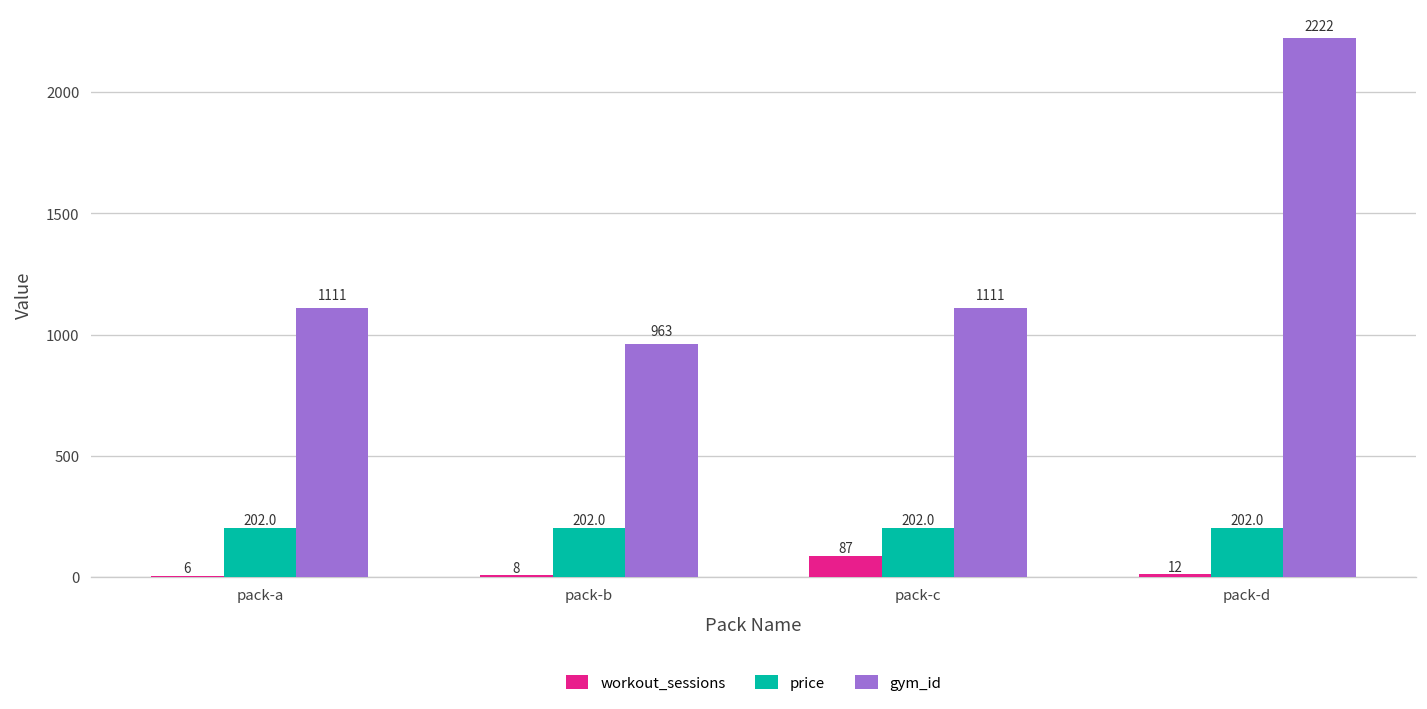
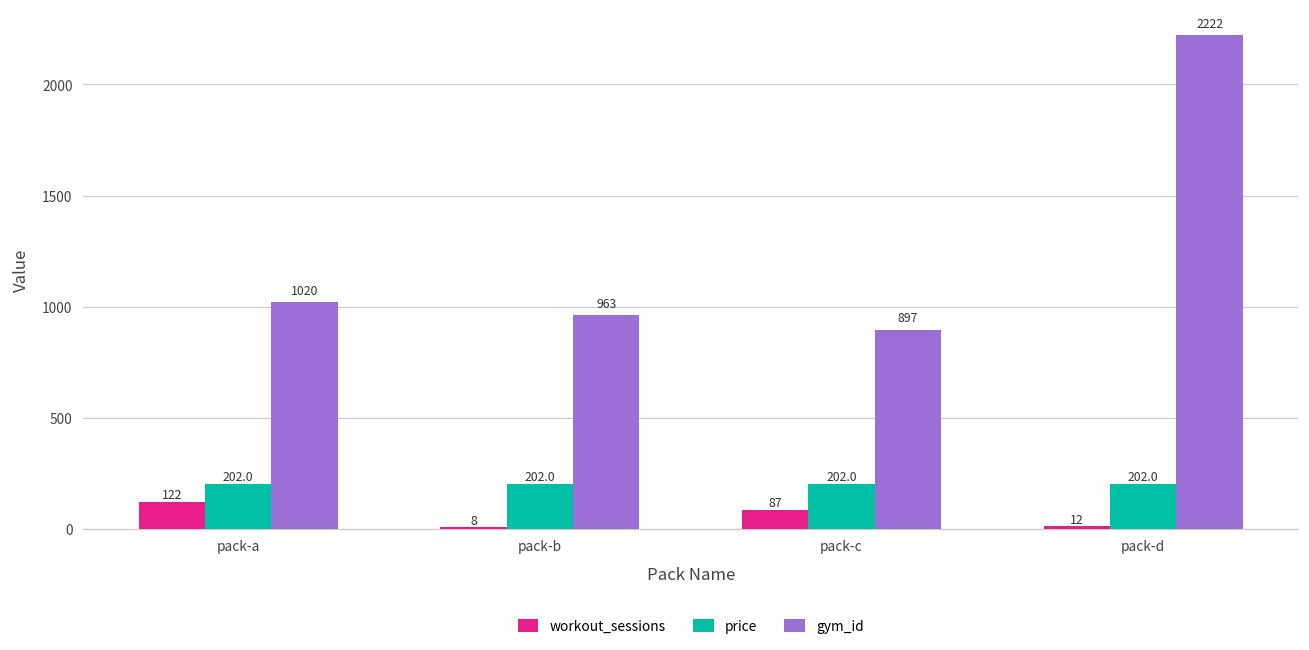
workout_sessions, pack-a: 6 -> 122
gym_id, pack-a: 1111 -> 1020
gym_id, pack-c: 1111 -> 897
